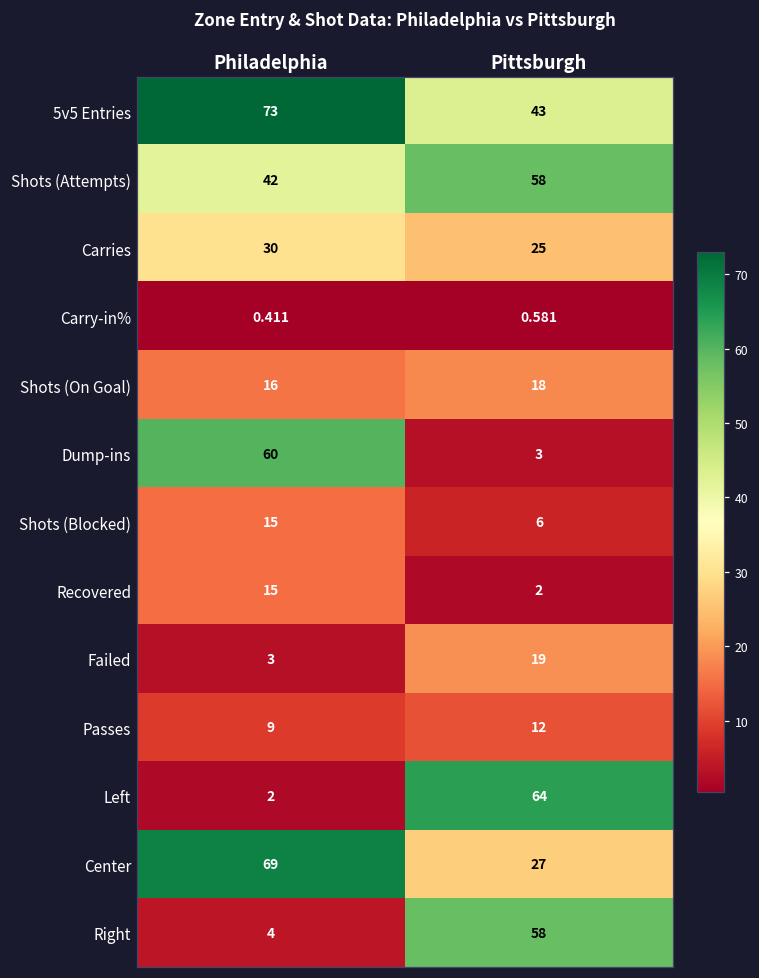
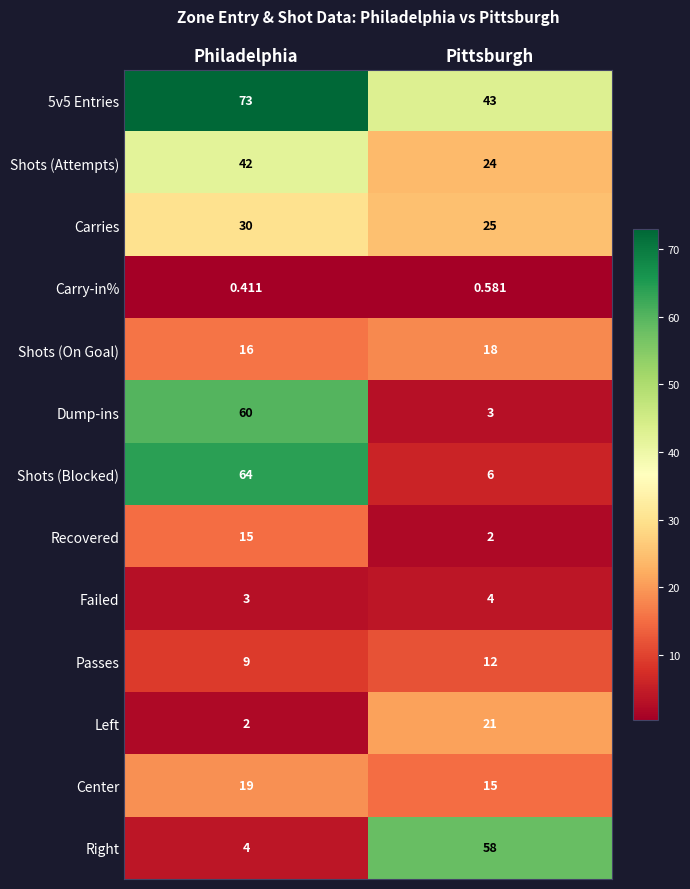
Shots (Attempts), Pittsburgh: 58 -> 24
Shots (Blocked), Philadelphia: 15 -> 64
Failed, Pittsburgh: 19 -> 4
Left, Pittsburgh: 64 -> 21
Center, Philadelphia: 69 -> 19
Center, Pittsburgh: 27 -> 15
